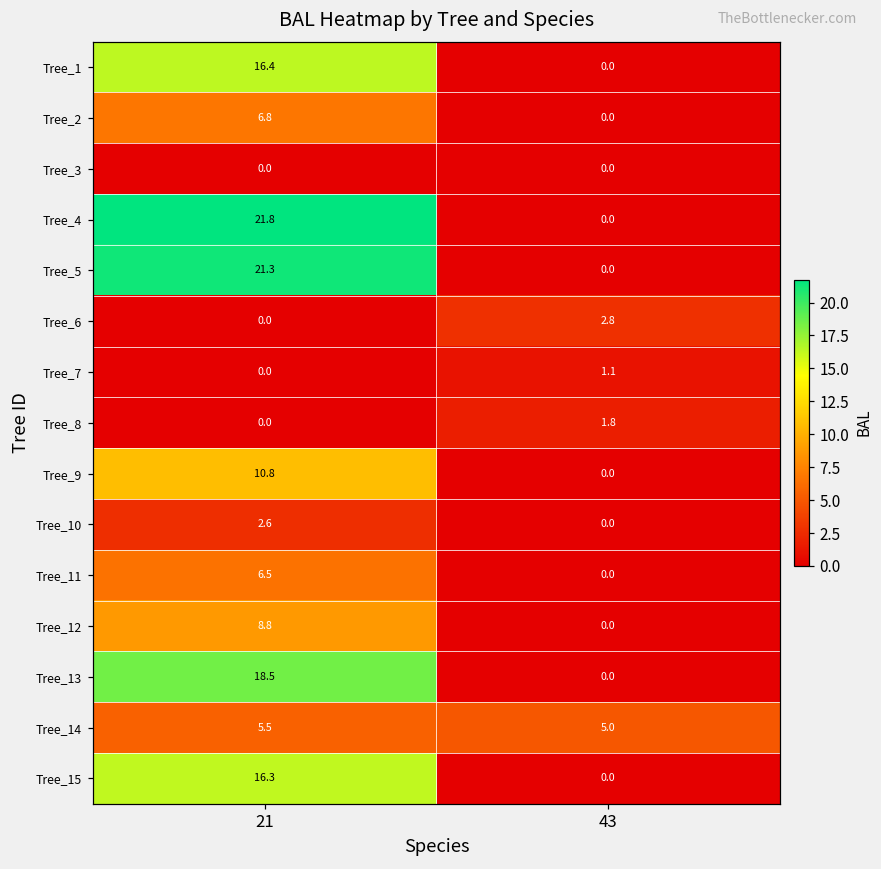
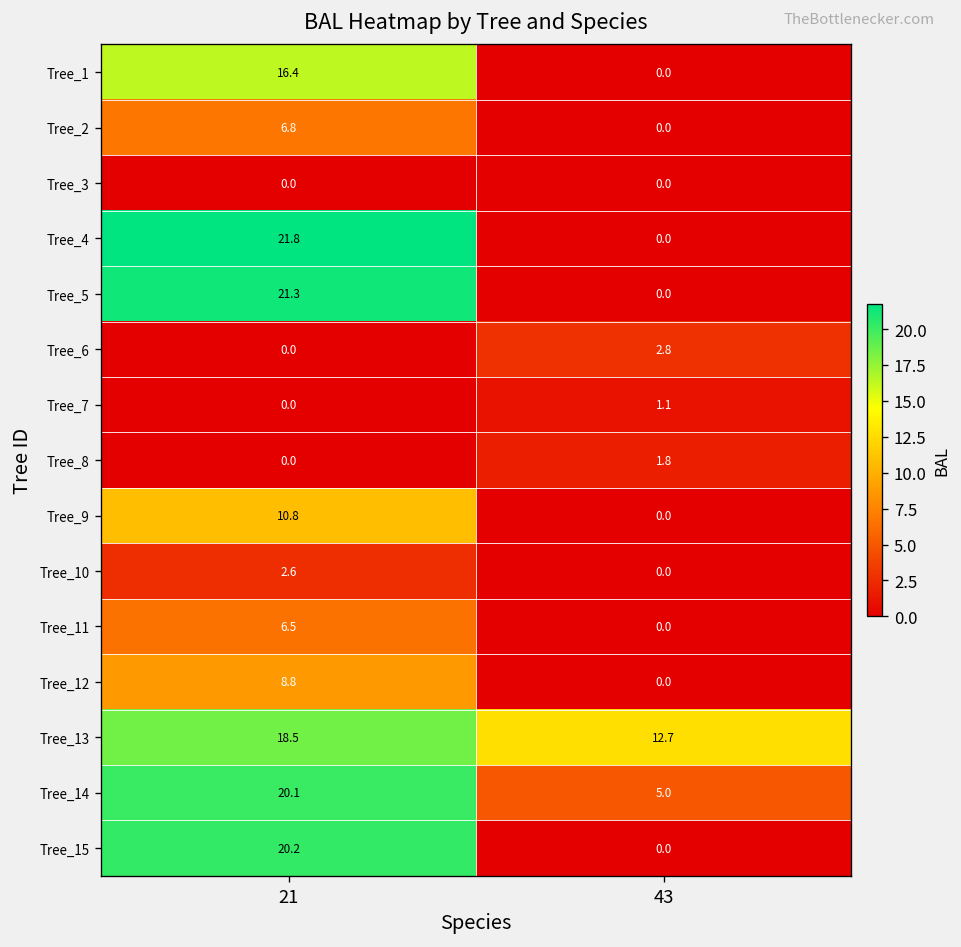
Tree_13, 43: 0.0 -> 12.7
Tree_14, 21: 5.5 -> 20.1
Tree_15, 21: 16.3 -> 20.2
